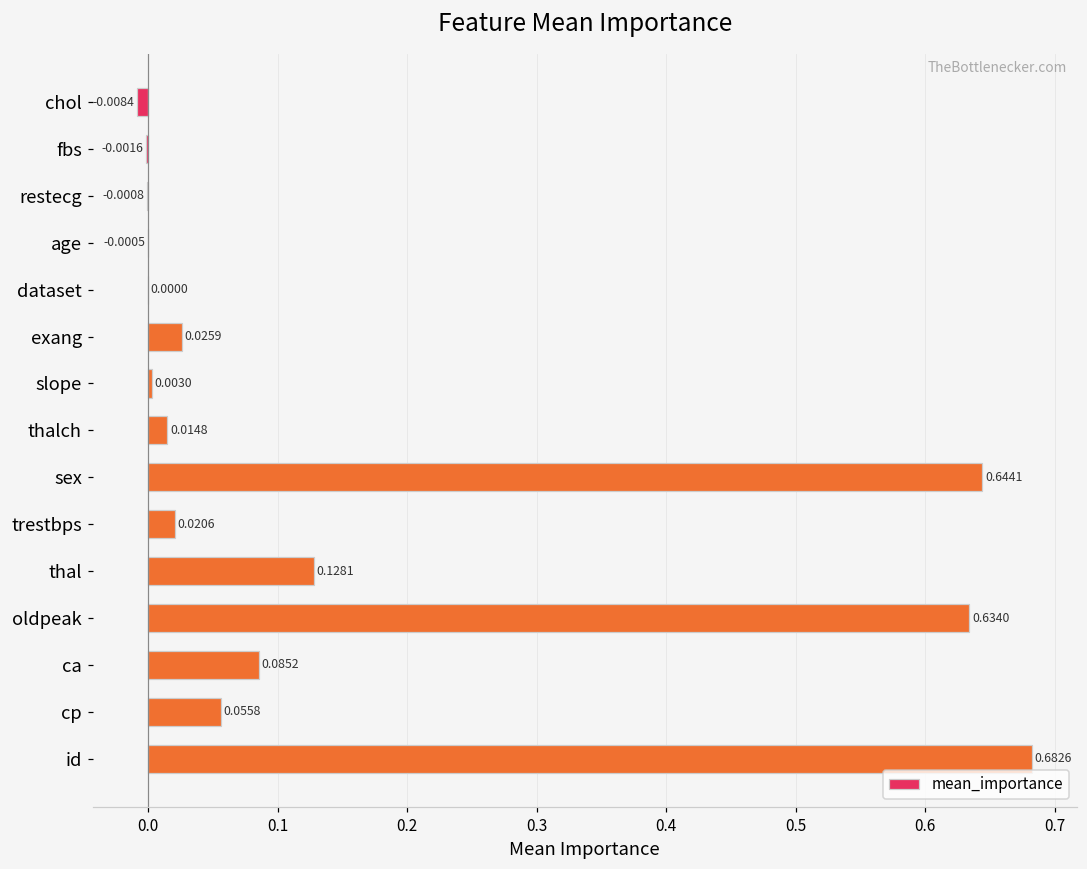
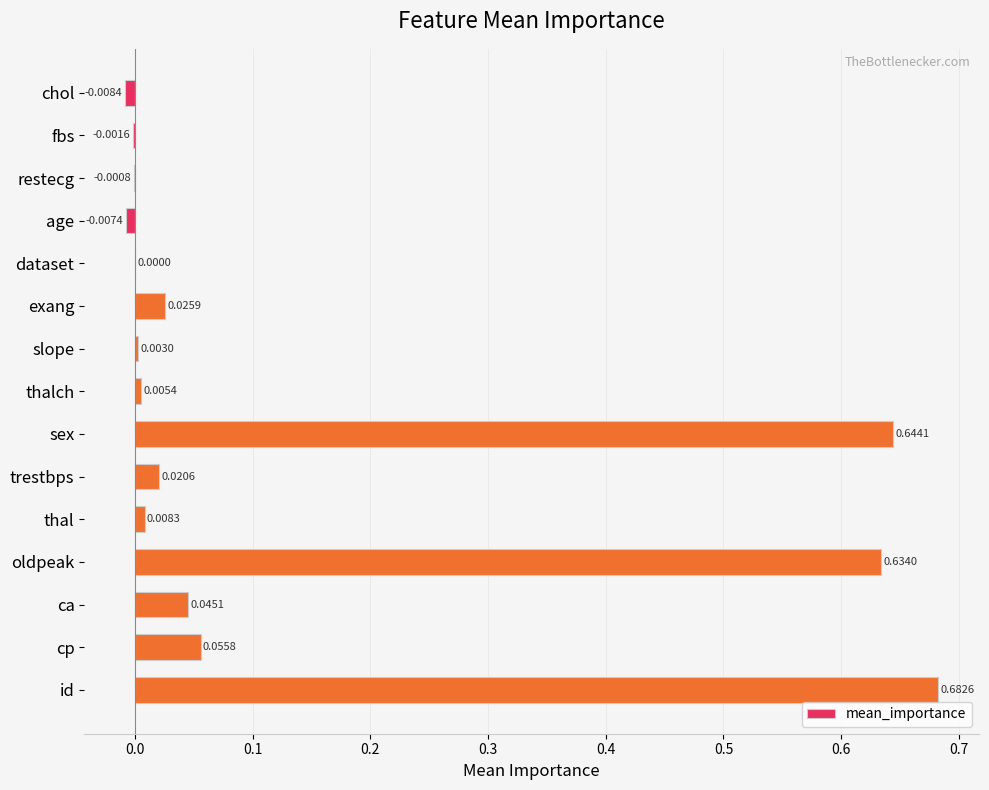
age: -0.0005 -> -0.0074
thalch: 0.0148 -> 0.0054
thal: 0.1281 -> 0.0083
ca: 0.0852 -> 0.0451
